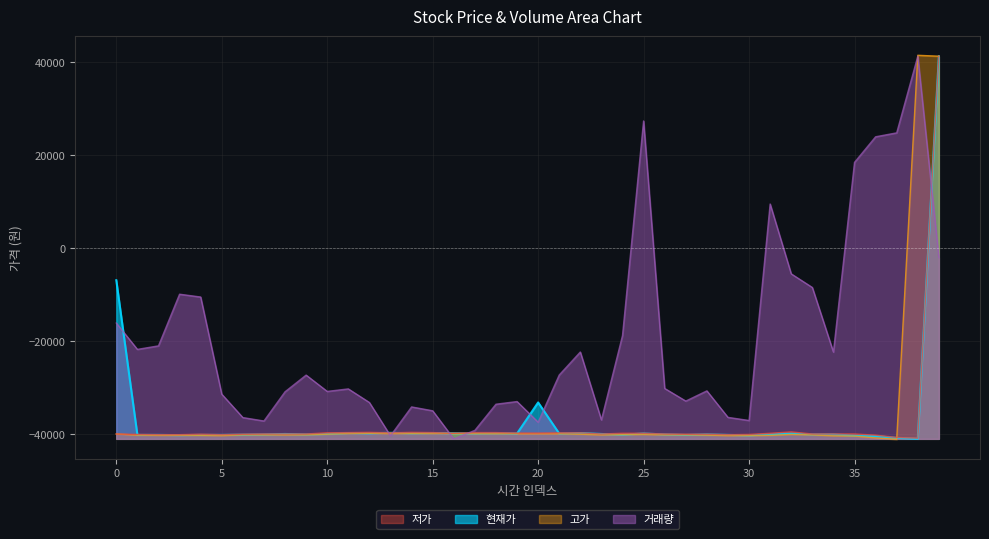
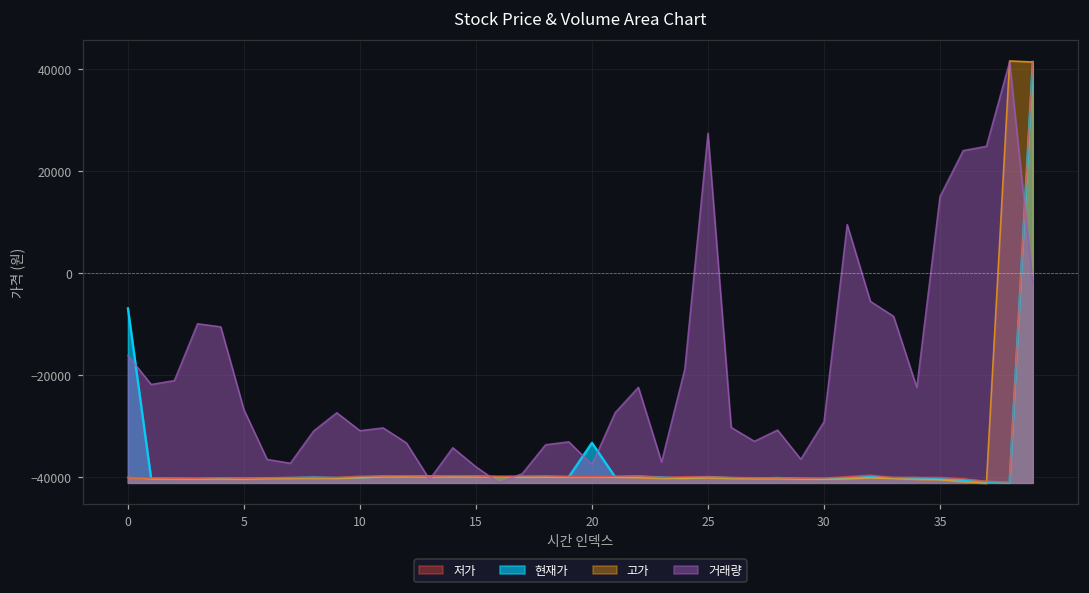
거래량, 5: -31000 -> -27000
거래량, 15: -35000 -> -38000
거래량, 30: -37000 -> -29000
거래량, 35: 18000 -> 15000
